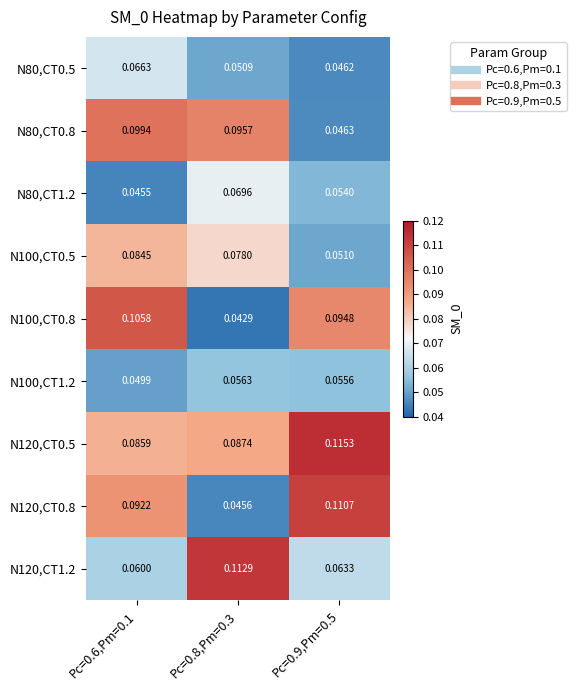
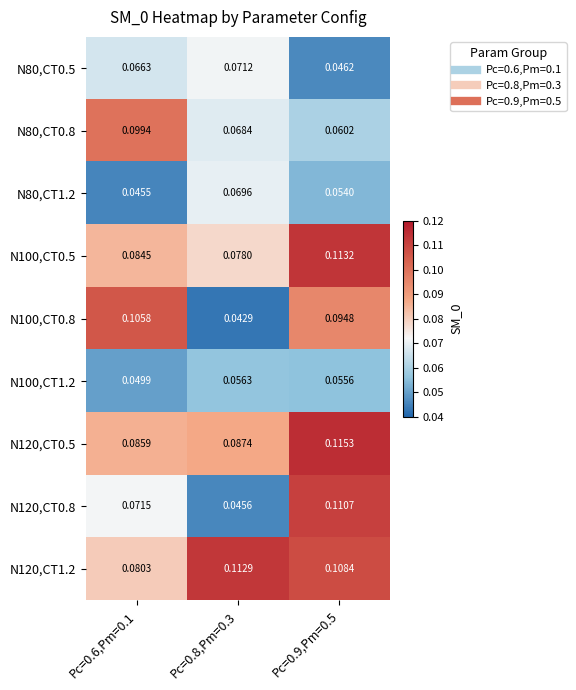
N80,CT0.5, Pc=0.8,Pm=0.3: 0.0509 -> 0.0712
N80,CT0.8, Pc=0.8,Pm=0.3: 0.0957 -> 0.0684
N80,CT0.8, Pc=0.9,Pm=0.5: 0.0463 -> 0.0602
N100,CT0.5, Pc=0.9,Pm=0.5: 0.0510 -> 0.1132
N120,CT0.8, Pc=0.6,Pm=0.1: 0.0922 -> 0.0715
N120,CT1.2, Pc=0.6,Pm=0.1: 0.0600 -> 0.0803
N120,CT1.2, Pc=0.9,Pm=0.5: 0.0633 -> 0.1084
